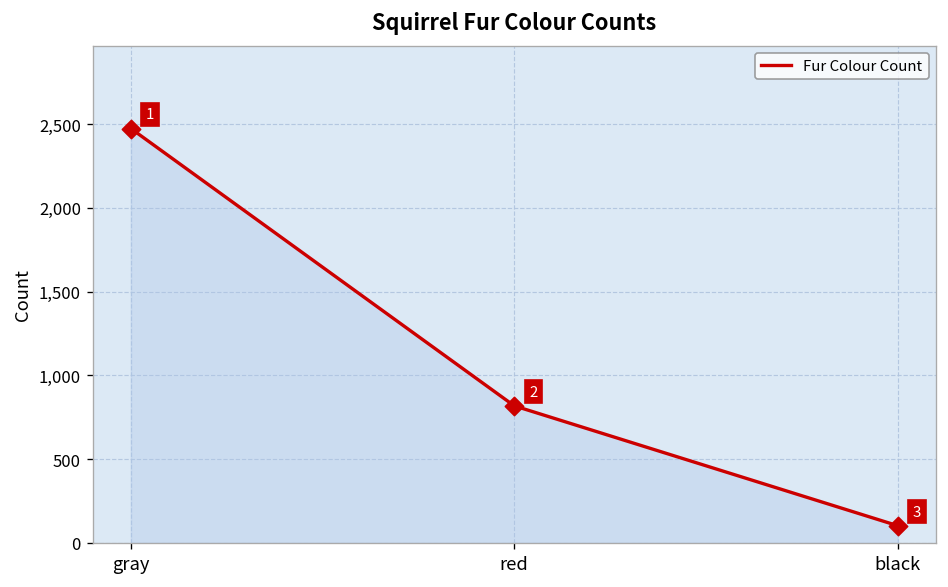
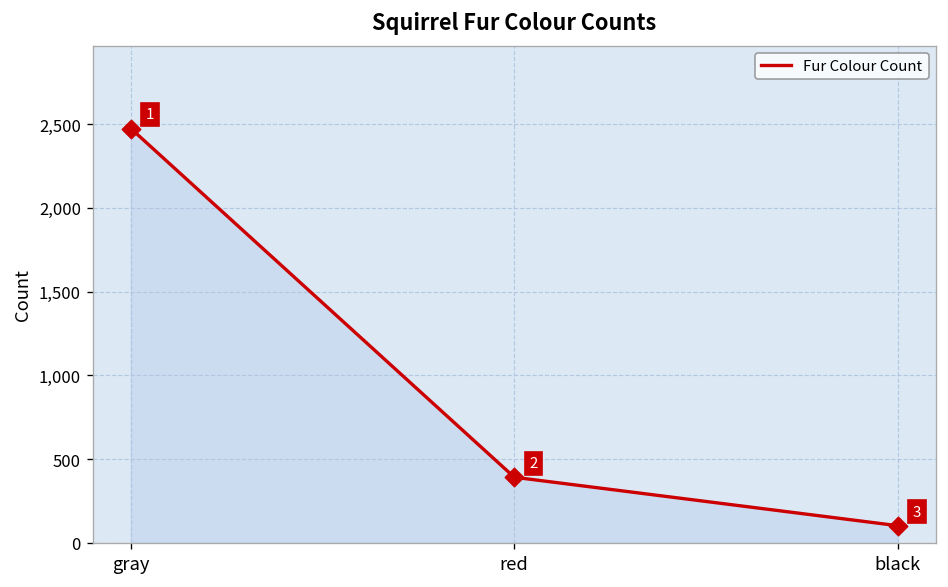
red: 820 -> 390
